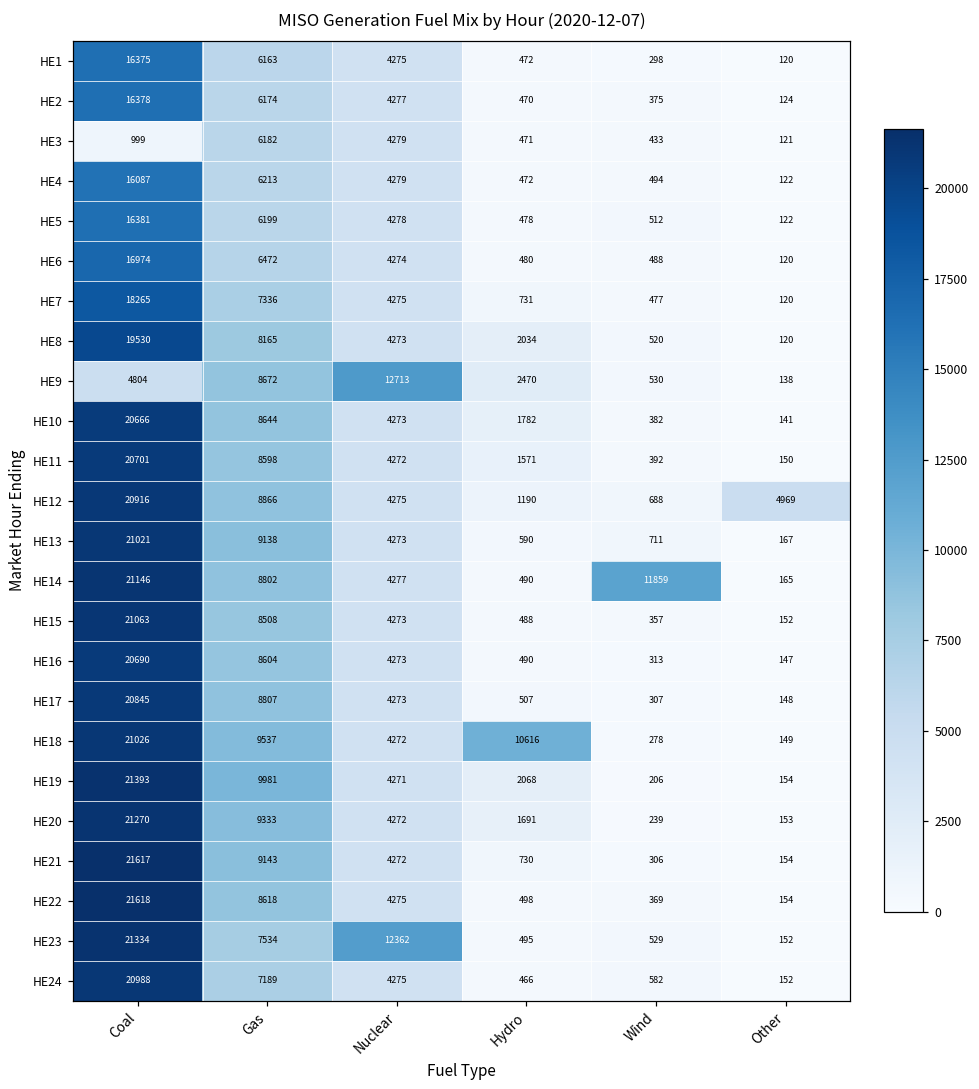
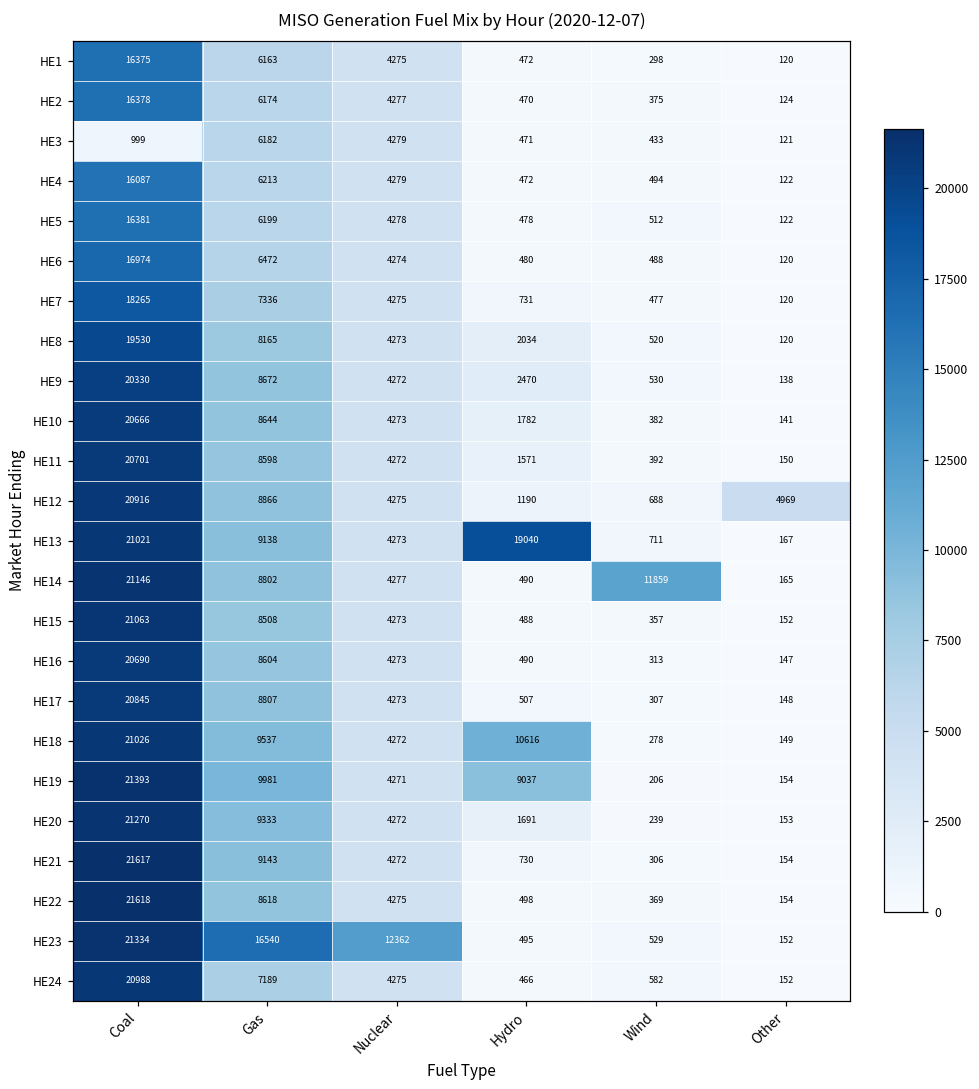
HE9, Coal: 4804 -> 20330
HE9, Nuclear: 12713 -> 4272
HE13, Hydro: 590 -> 19040
HE19, Hydro: 2068 -> 9037
HE23, Gas: 7534 -> 16540
